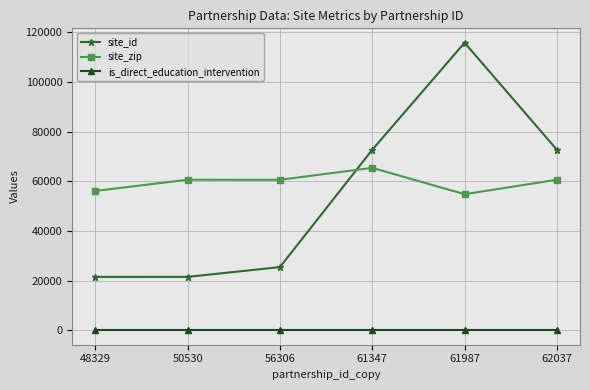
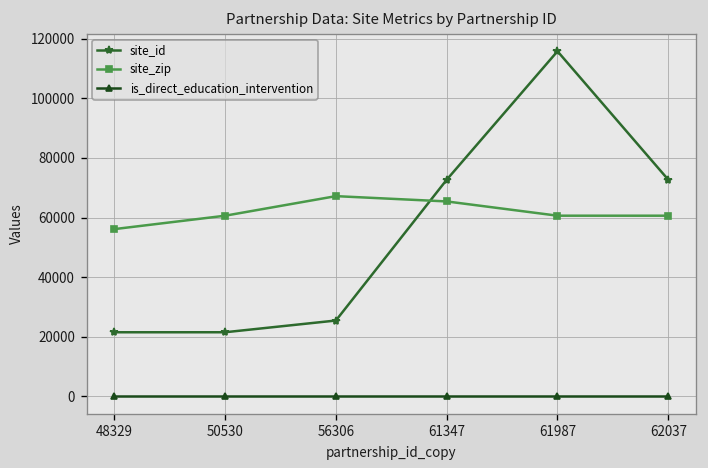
site_zip, 56306: 61000 -> 67000
site_zip, 61987: 55000 -> 61000
